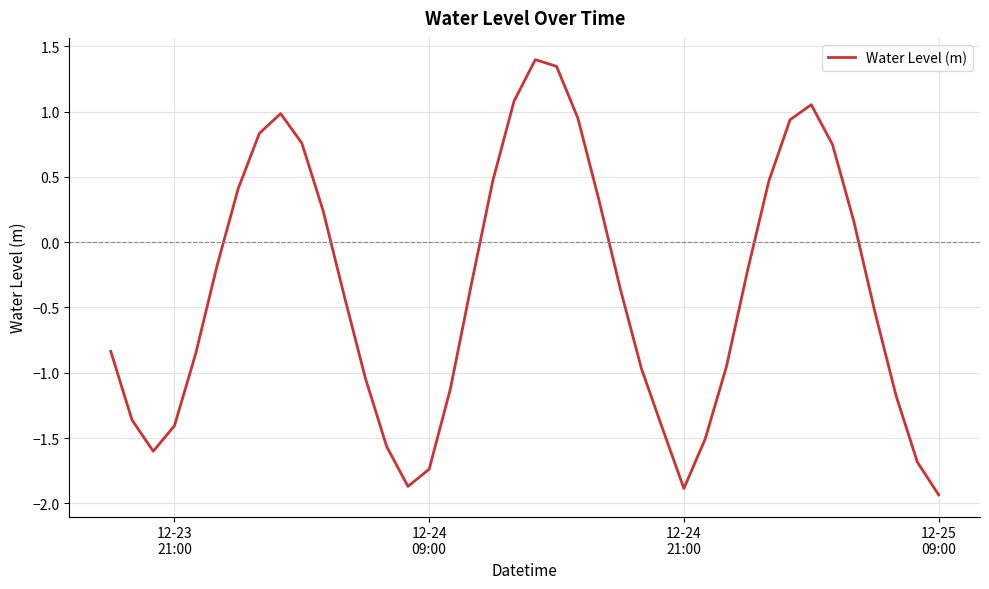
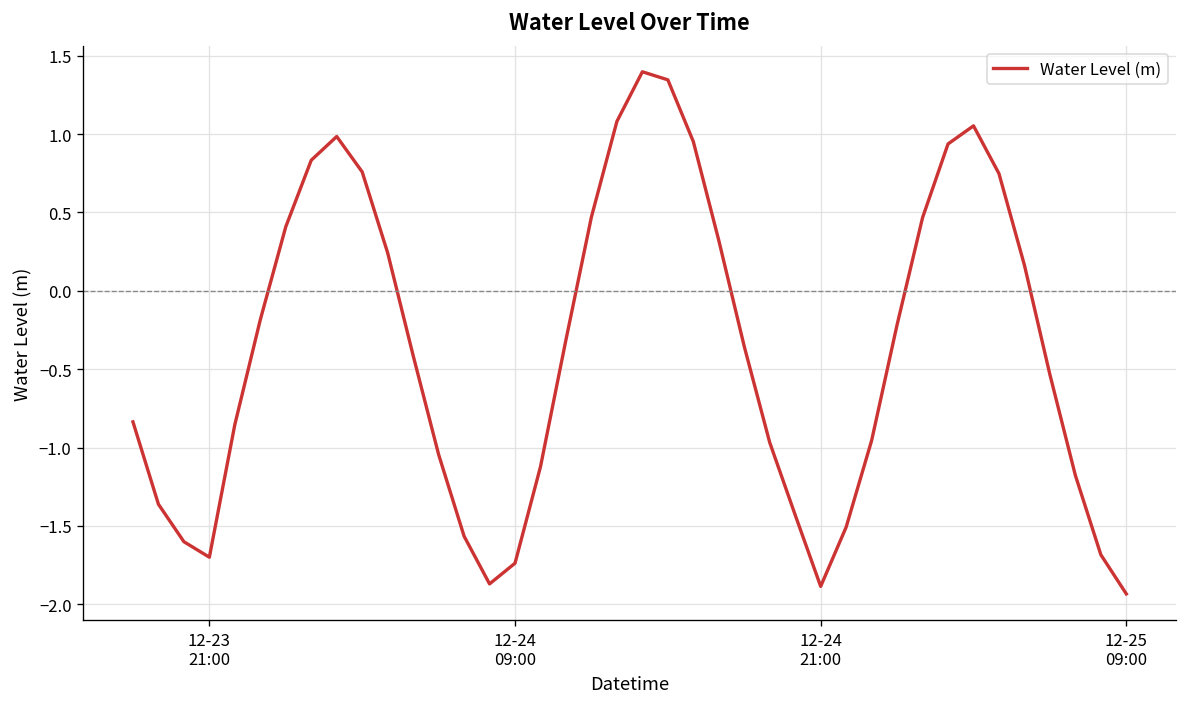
12-23 21:00: -1.41 -> -1.70
